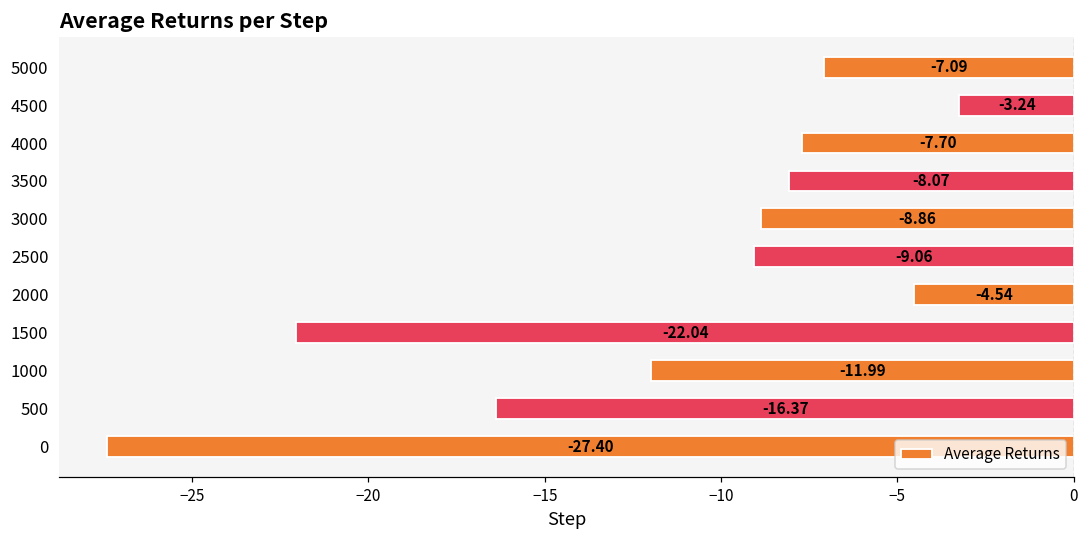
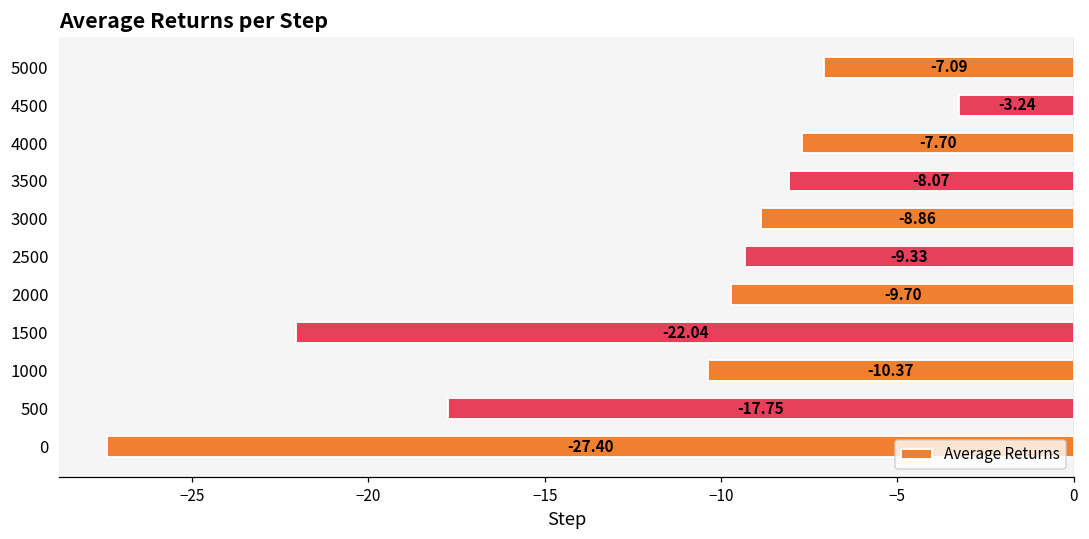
2500: -9.06 -> -9.33
2000: -4.54 -> -9.70
1000: -11.99 -> -10.37
500: -16.37 -> -17.75
